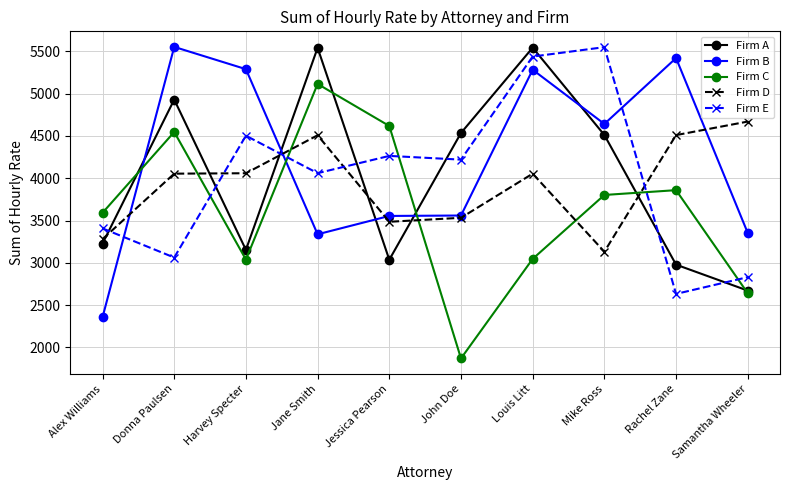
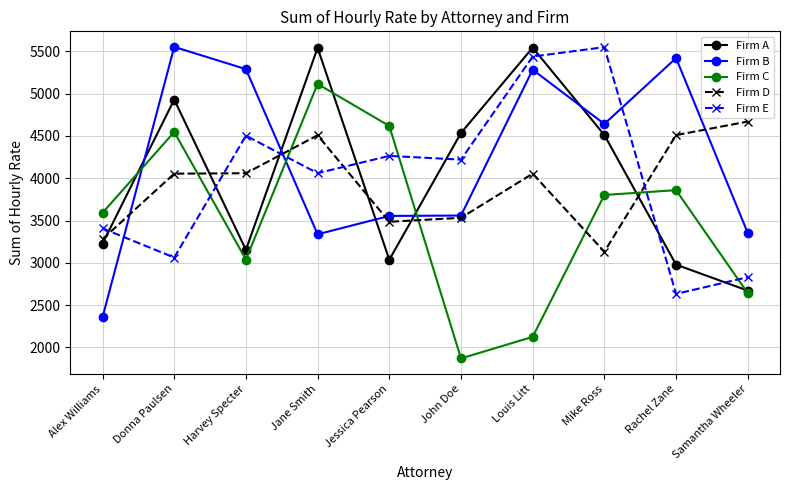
Firm C, Louis Litt: 3000 -> 2100
